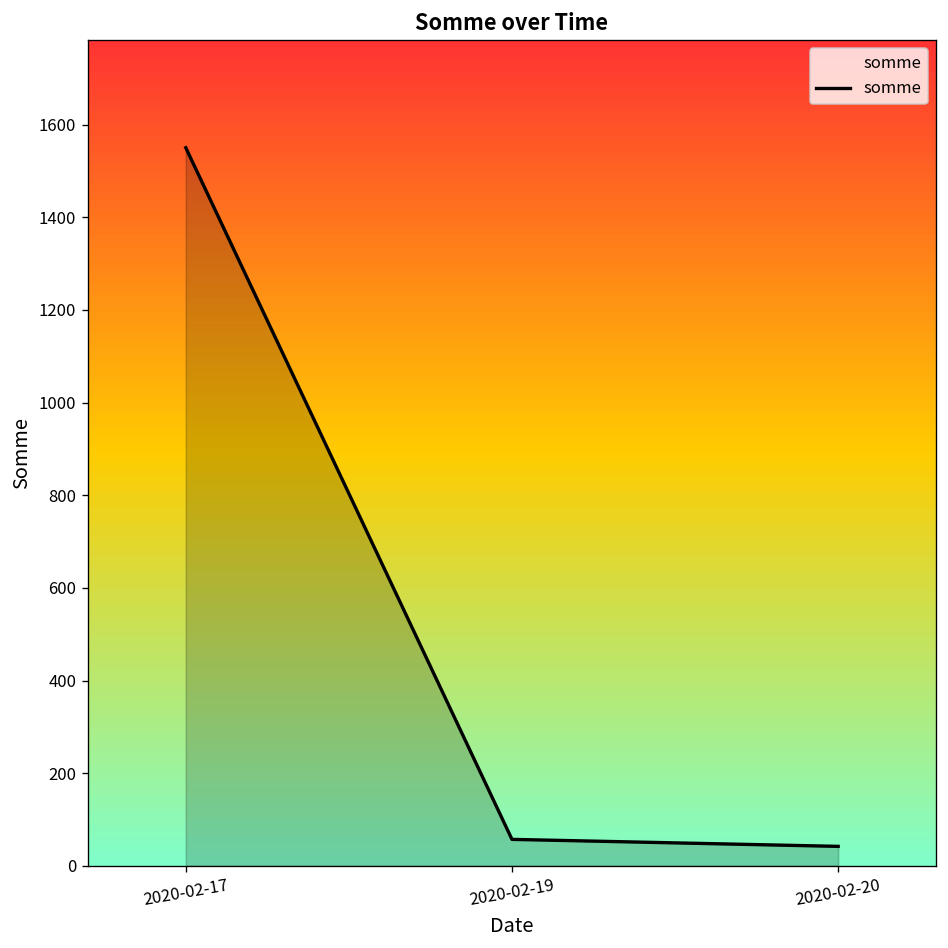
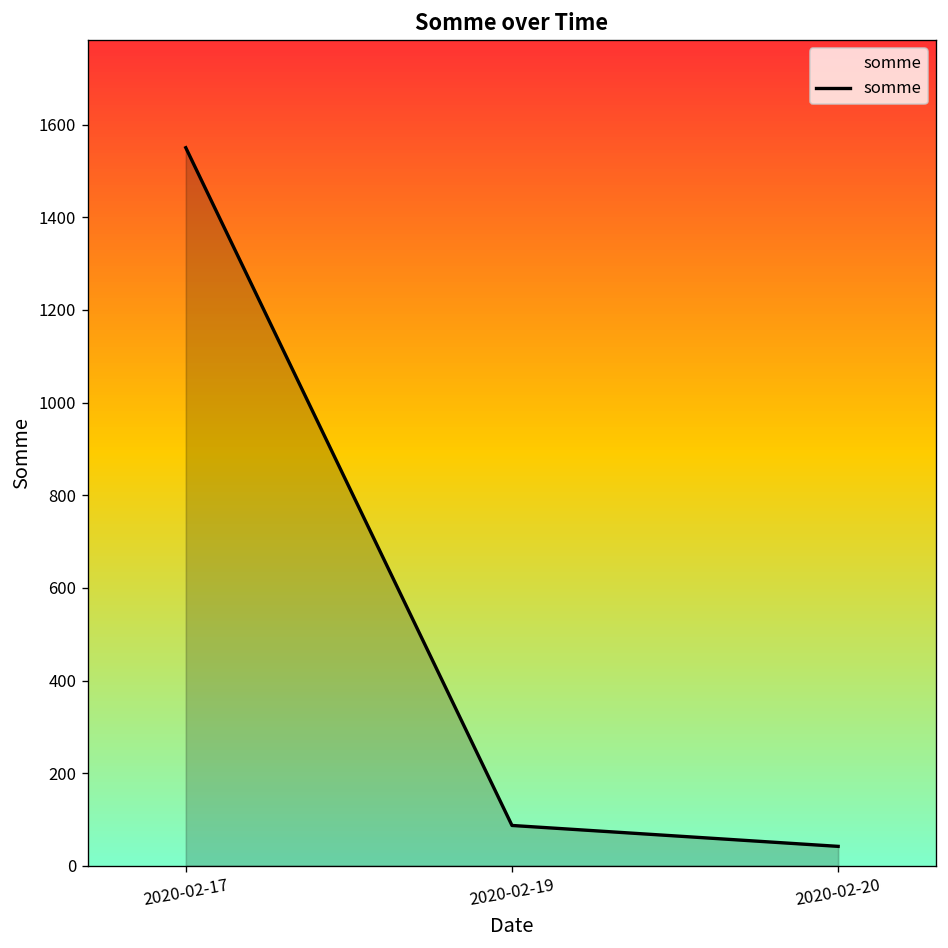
2020-02-19: 60 -> 90
